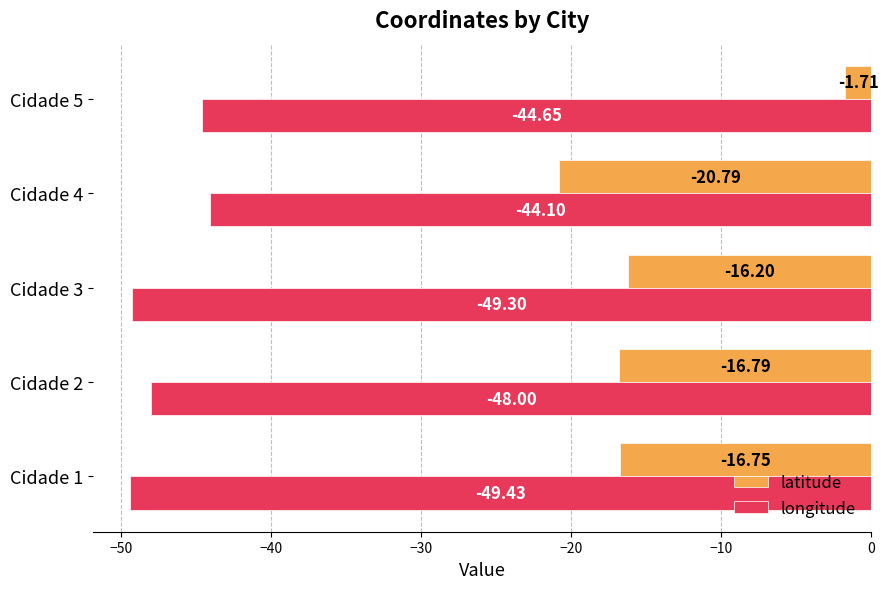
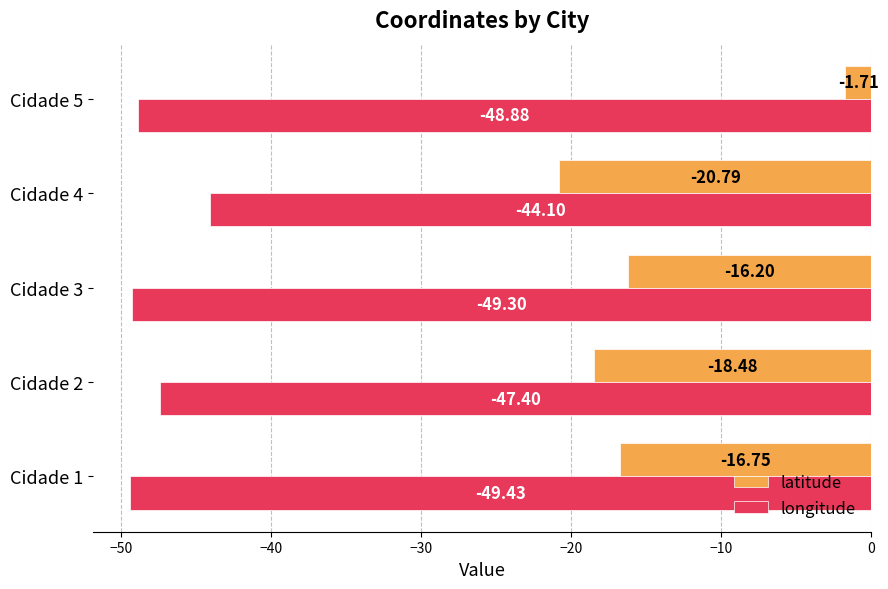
longitude, Cidade 5: -44.65 -> -48.88
latitude, Cidade 2: -16.79 -> -18.48
longitude, Cidade 2: -48.00 -> -47.40
